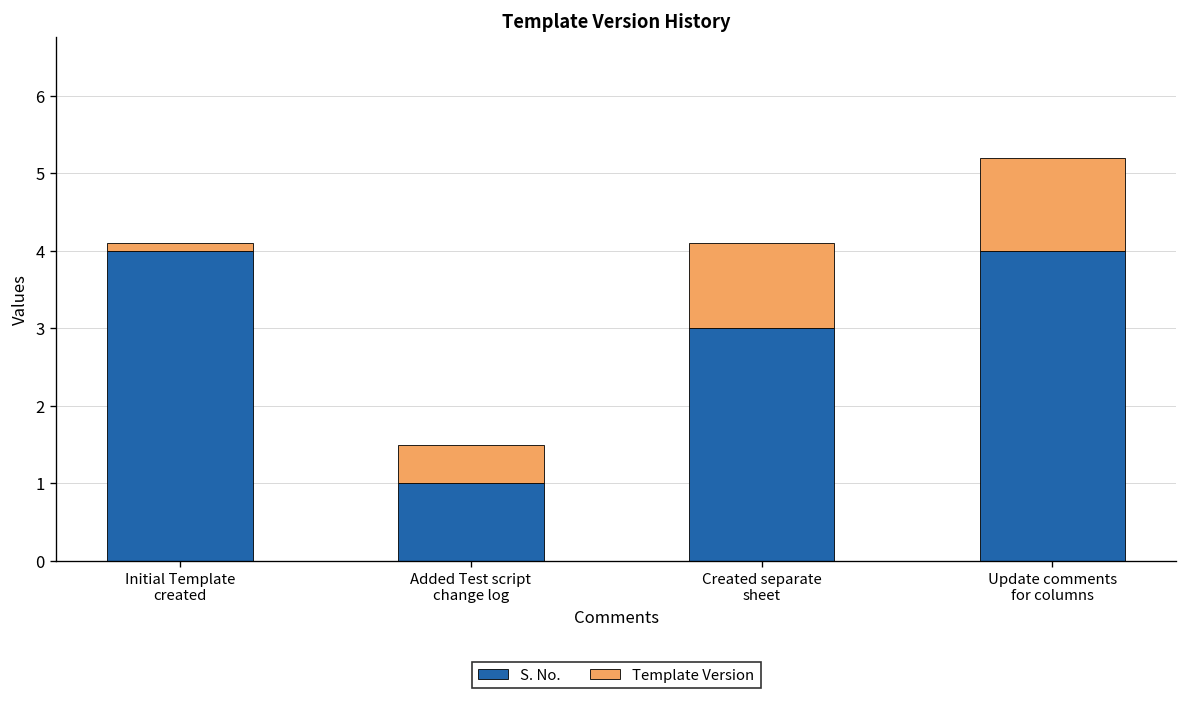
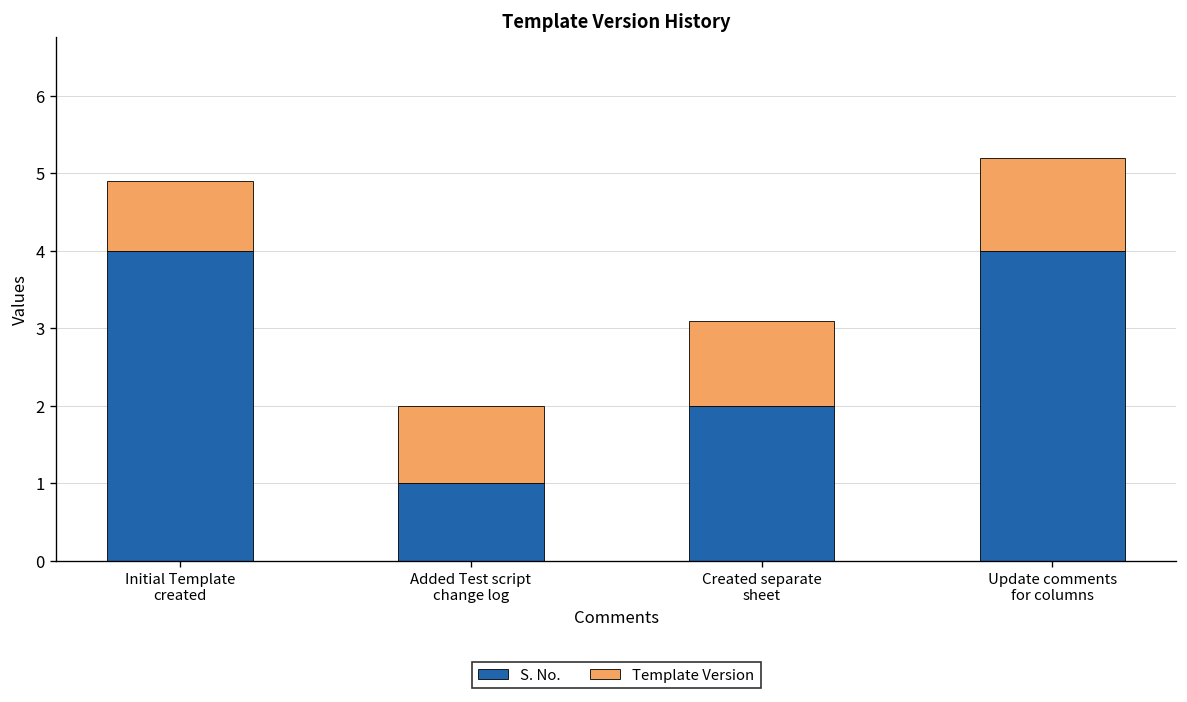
Template Version, Initial Template created: 0.1 -> 0.9
Template Version, Added Test script change log: 0.5 -> 1.0
S. No., Created separate sheet: 3 -> 2
